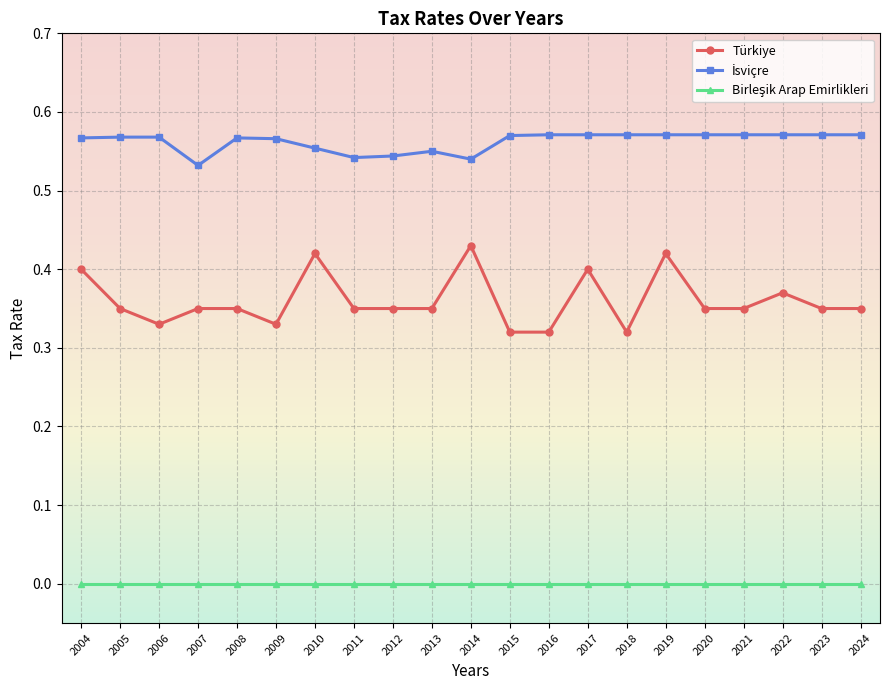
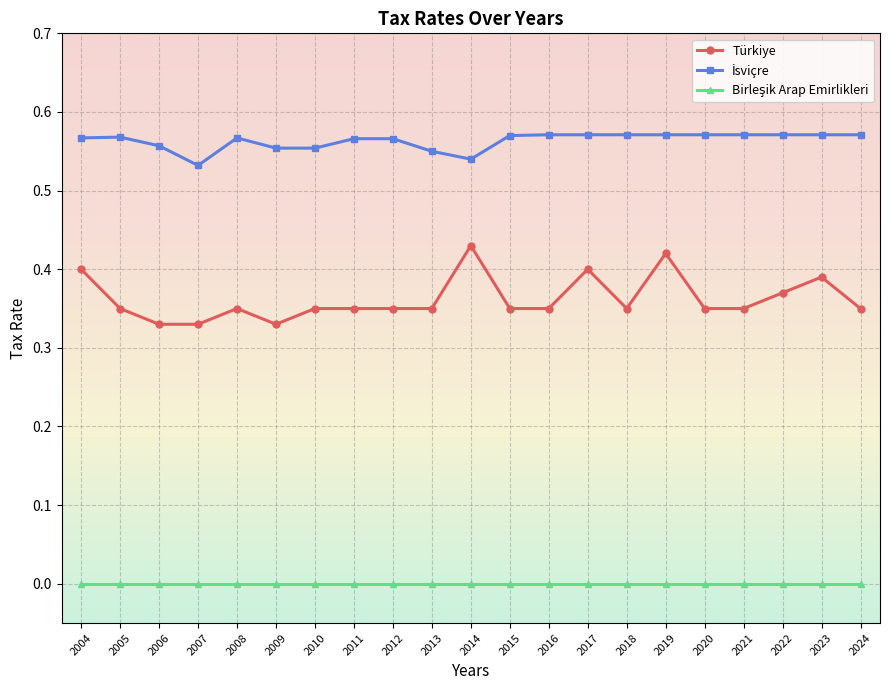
İsviçre, 2006: 0.57 -> 0.56
Türkiye, 2007: 0.35 -> 0.33
İsviçre, 2009: 0.57 -> 0.55
Türkiye, 2010: 0.42 -> 0.35
İsviçre, 2011: 0.54 -> 0.57
İsviçre, 2012: 0.54 -> 0.57
Türkiye, 2015: 0.32 -> 0.35
Türkiye, 2016: 0.32 -> 0.35
Türkiye, 2018: 0.32 -> 0.35
Türkiye, 2023: 0.35 -> 0.39
